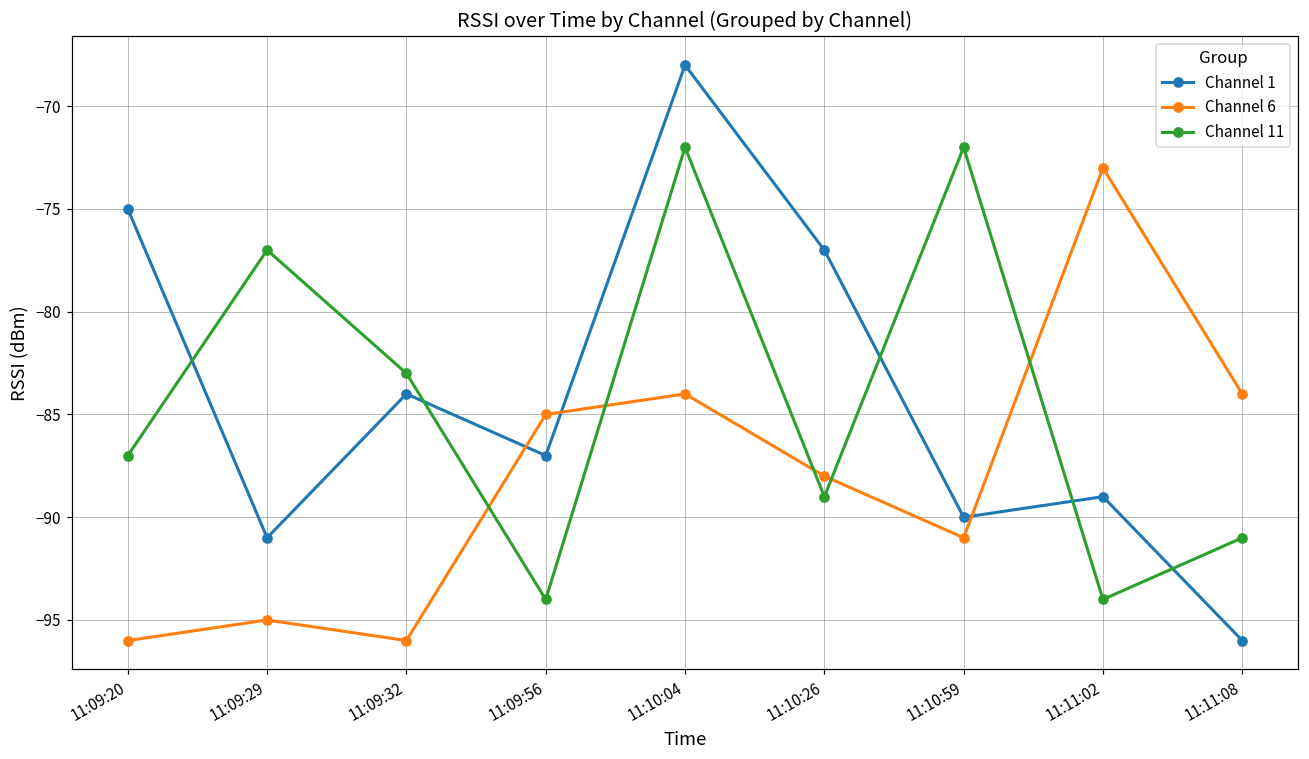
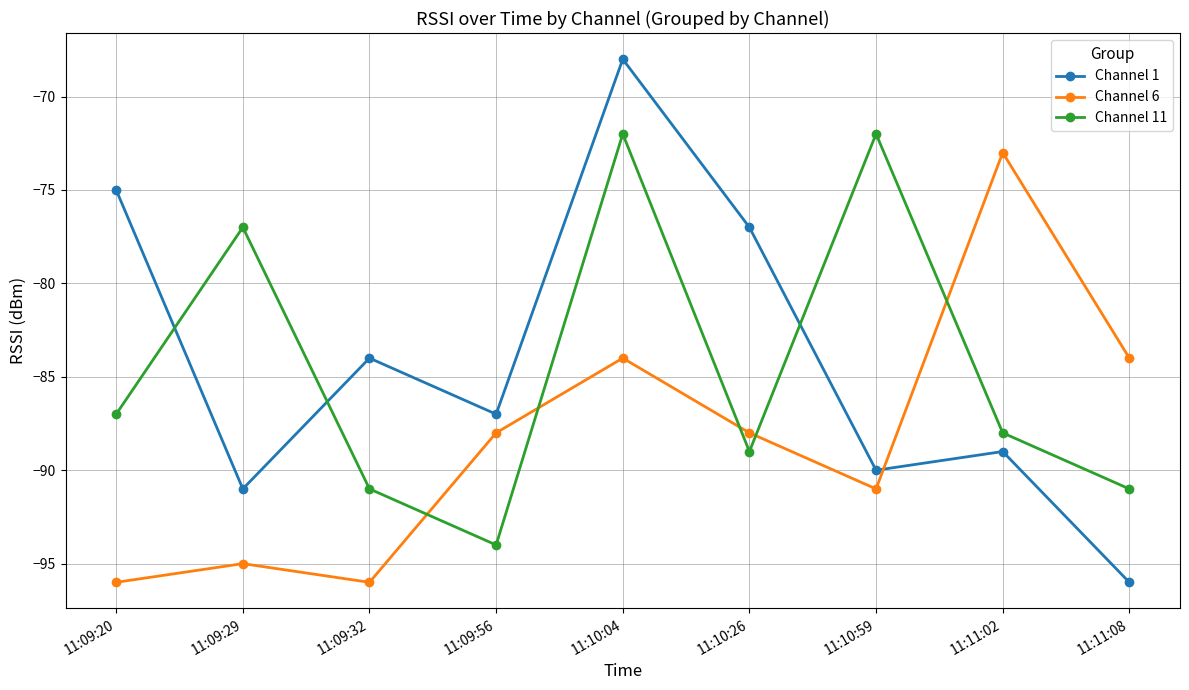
Channel 11, 11:09:32: -83 -> -91
Channel 6, 11:09:56: -85 -> -88
Channel 11, 11:11:02: -94 -> -88
